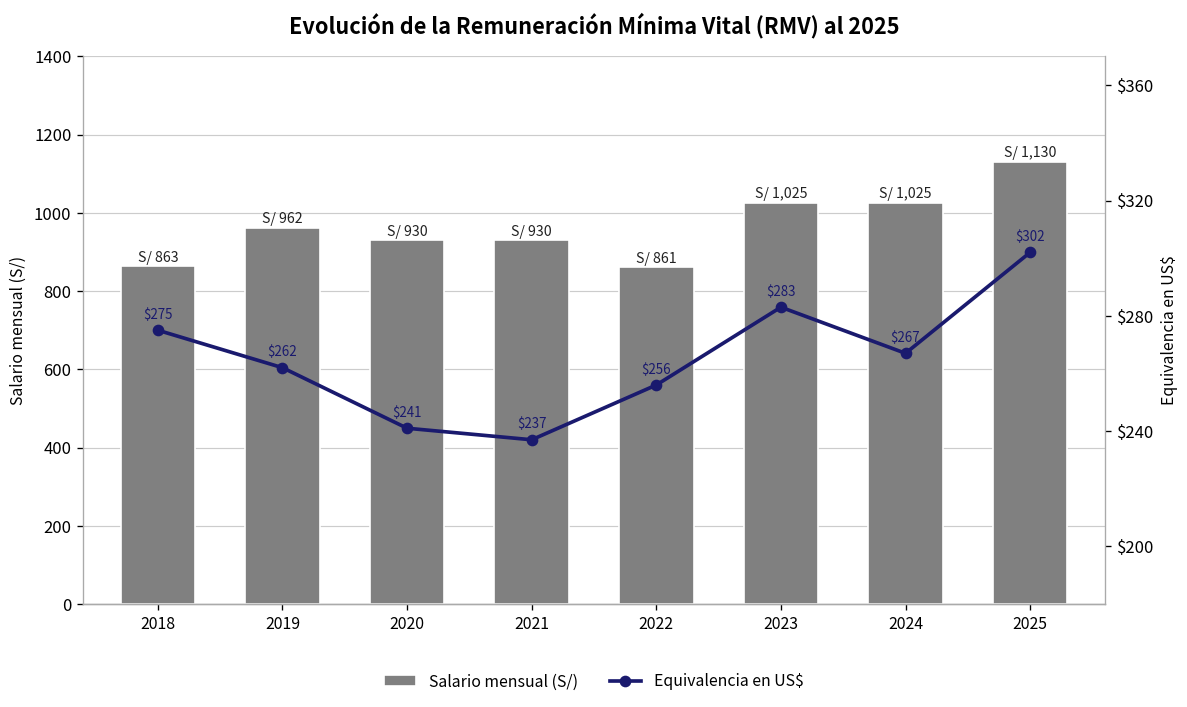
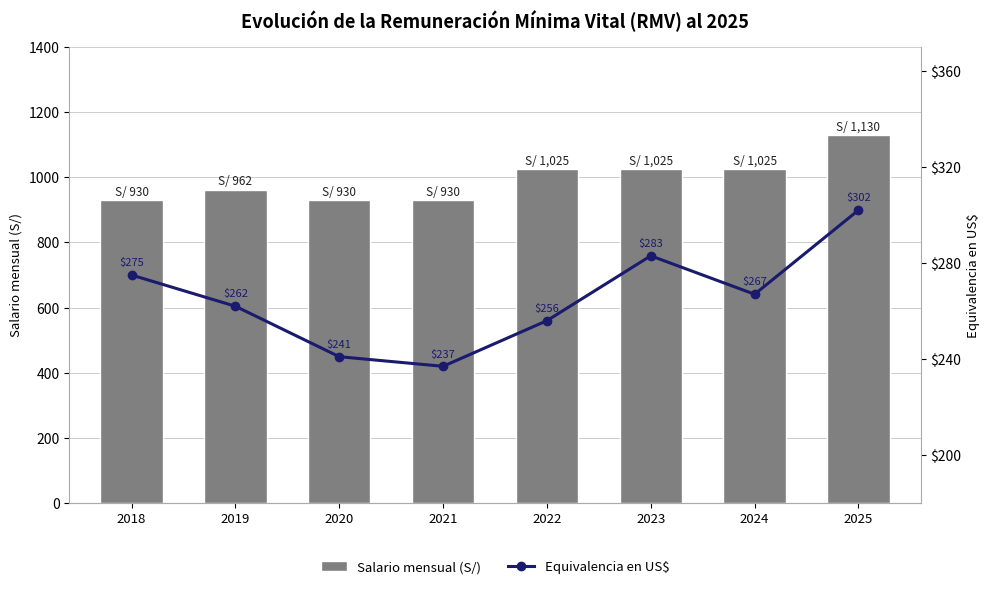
Salario mensual (S/), 2018: 863 -> 930
Salario mensual (S/), 2022: 861 -> 1,025
